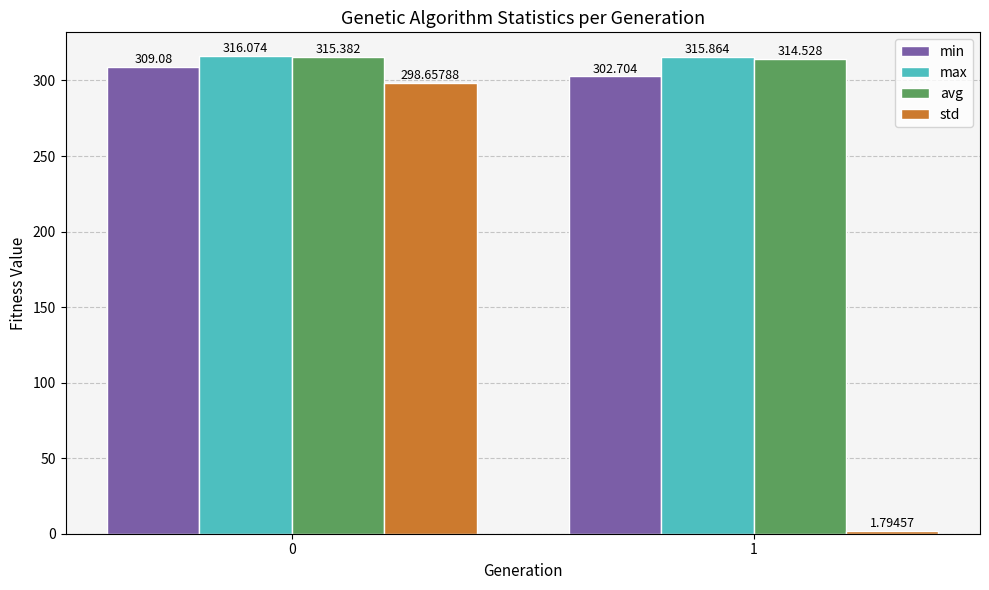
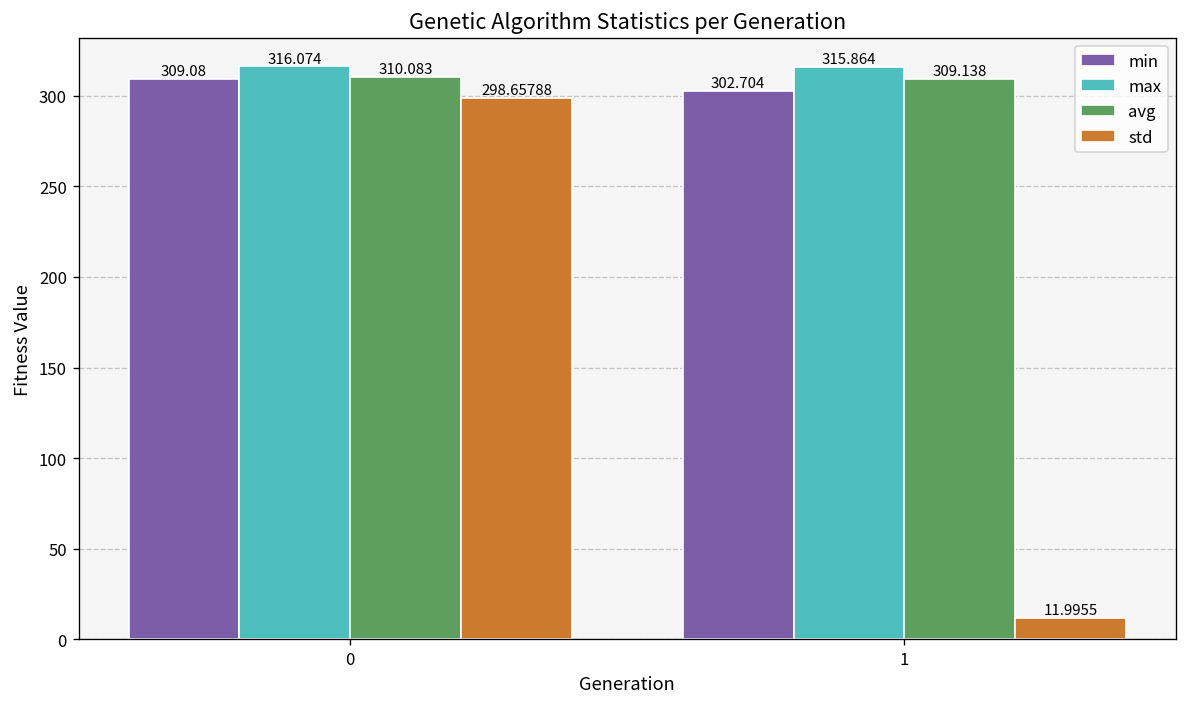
avg, 0: 315.382 -> 310.083
avg, 1: 314.528 -> 309.138
std, 1: 1.79457 -> 11.9955
